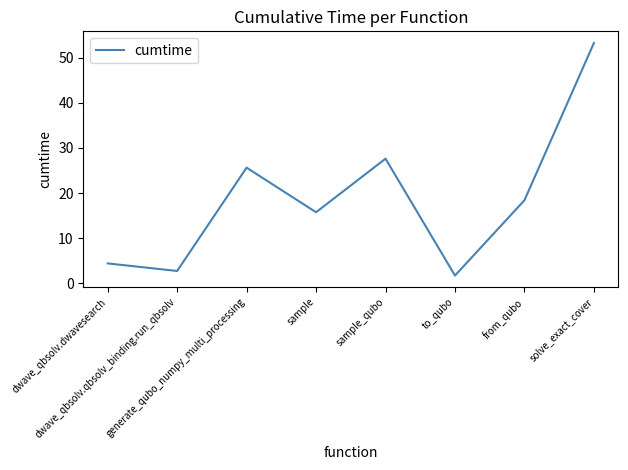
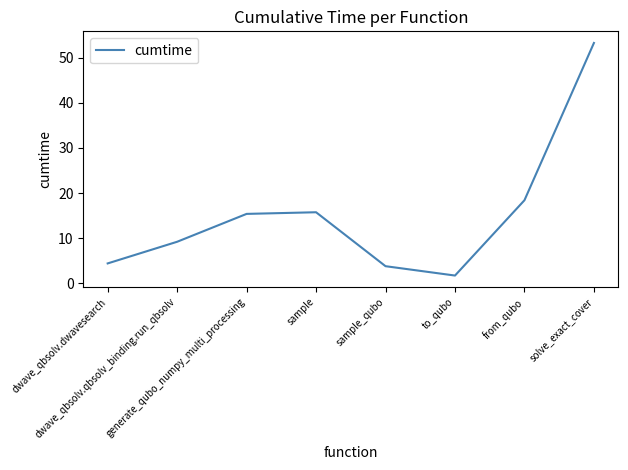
dwave_qbsolv.qbsolv_binding.run_qbsolv: 3 -> 9
generate_qubo_numpy_multi_processing: 26 -> 15
sample_qubo: 28 -> 4
